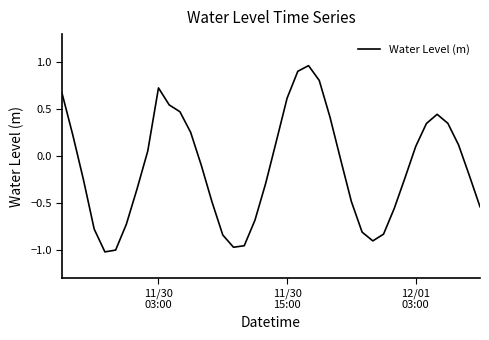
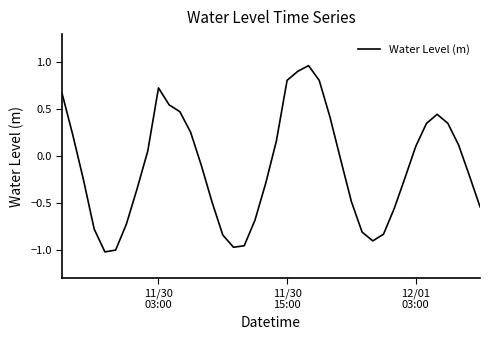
11/30 15:00: 0.6 -> 0.8
